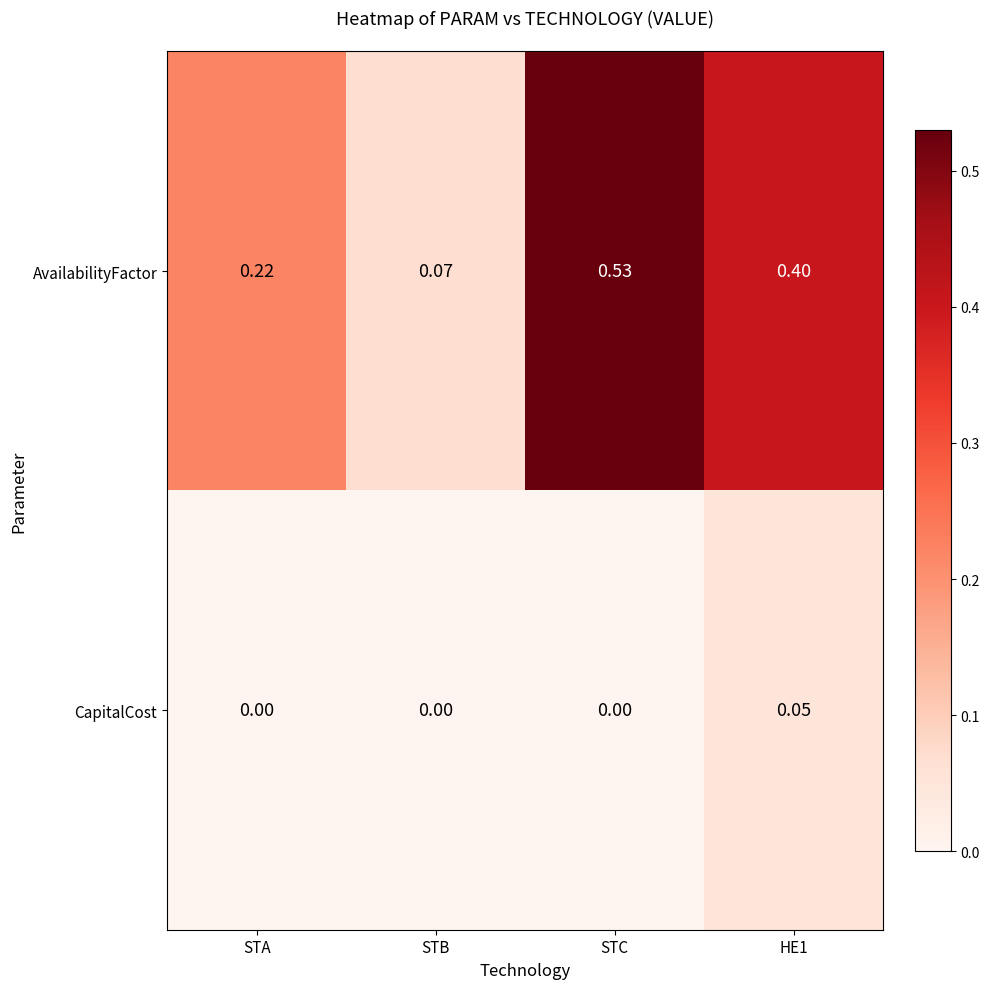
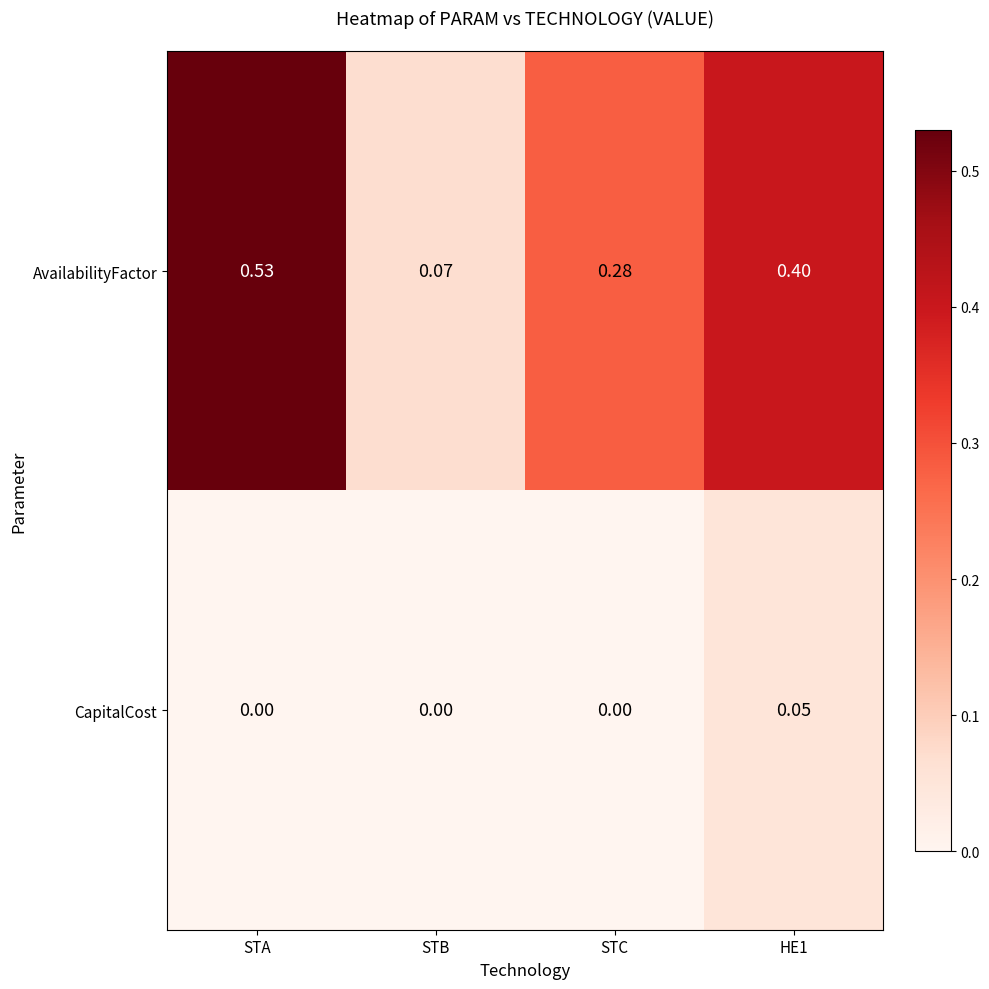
AvailabilityFactor, STA: 0.22 -> 0.53
AvailabilityFactor, STC: 0.53 -> 0.28
